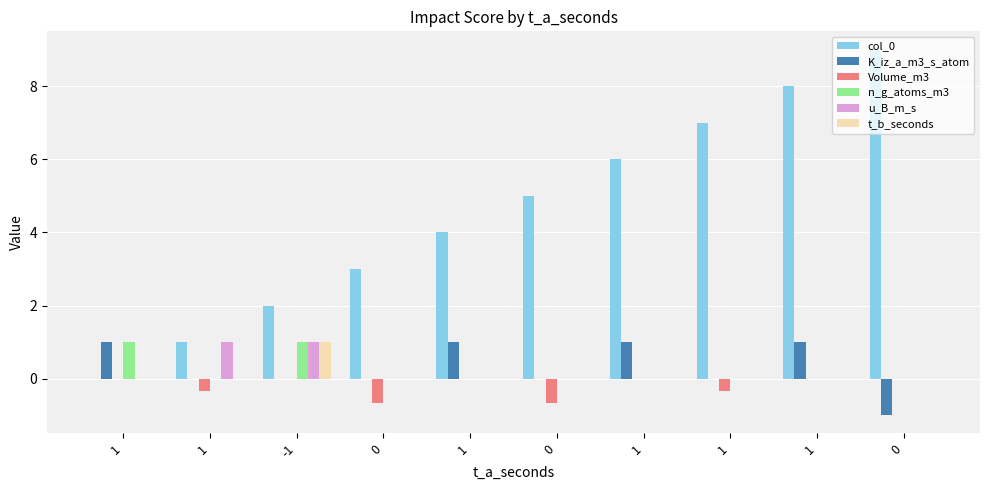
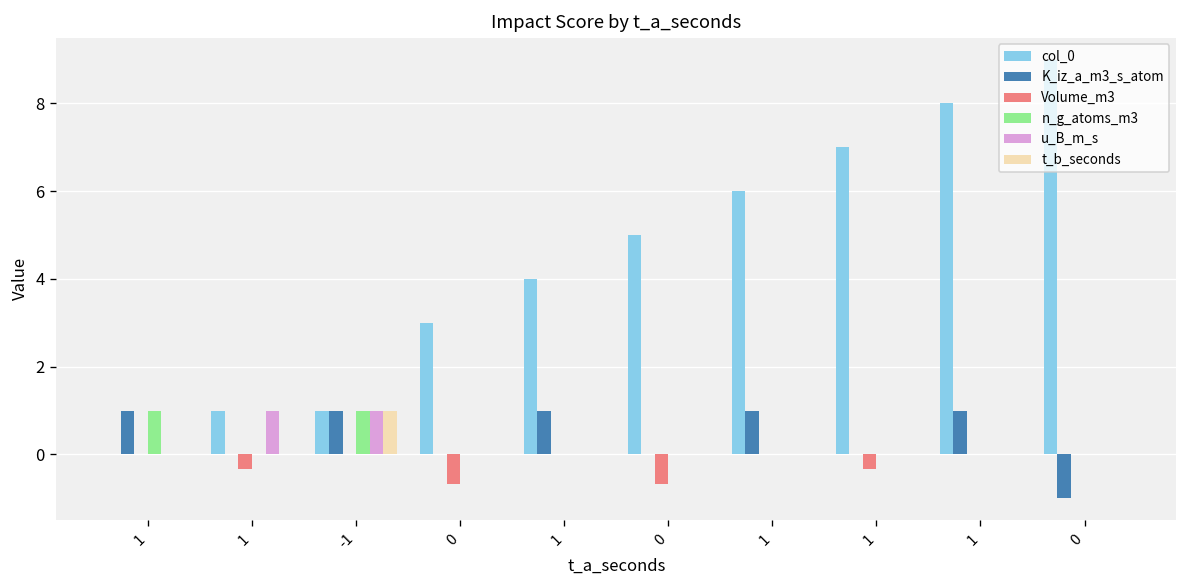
col_0, -1: 2 -> 1
K_iz_a_m3_s_atom, -1: 0 -> 1
